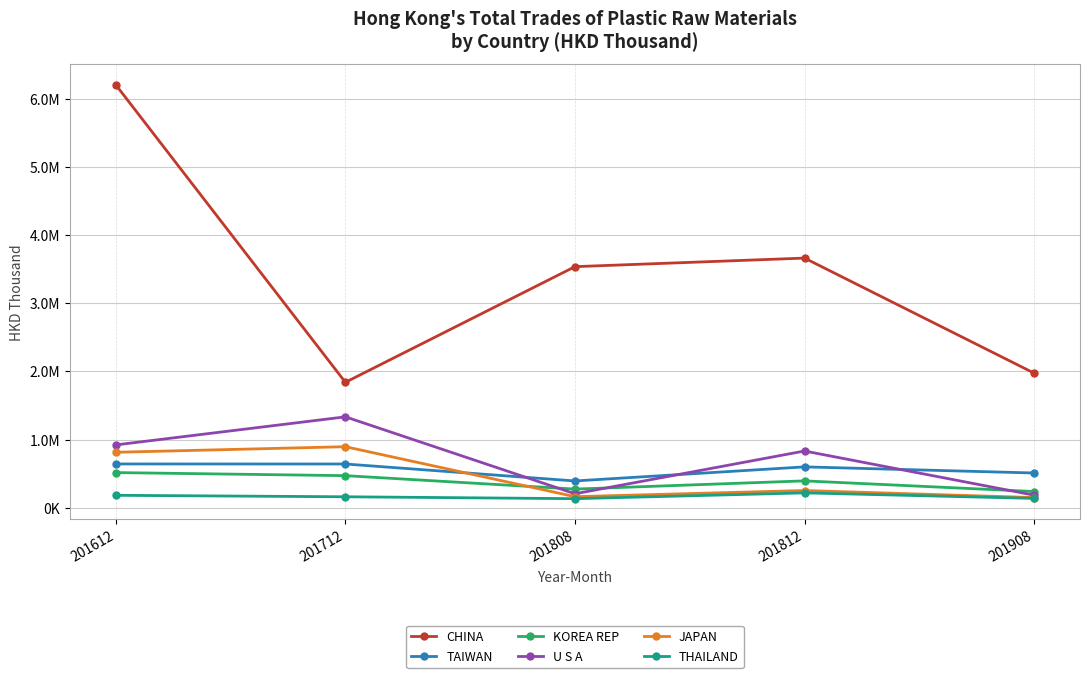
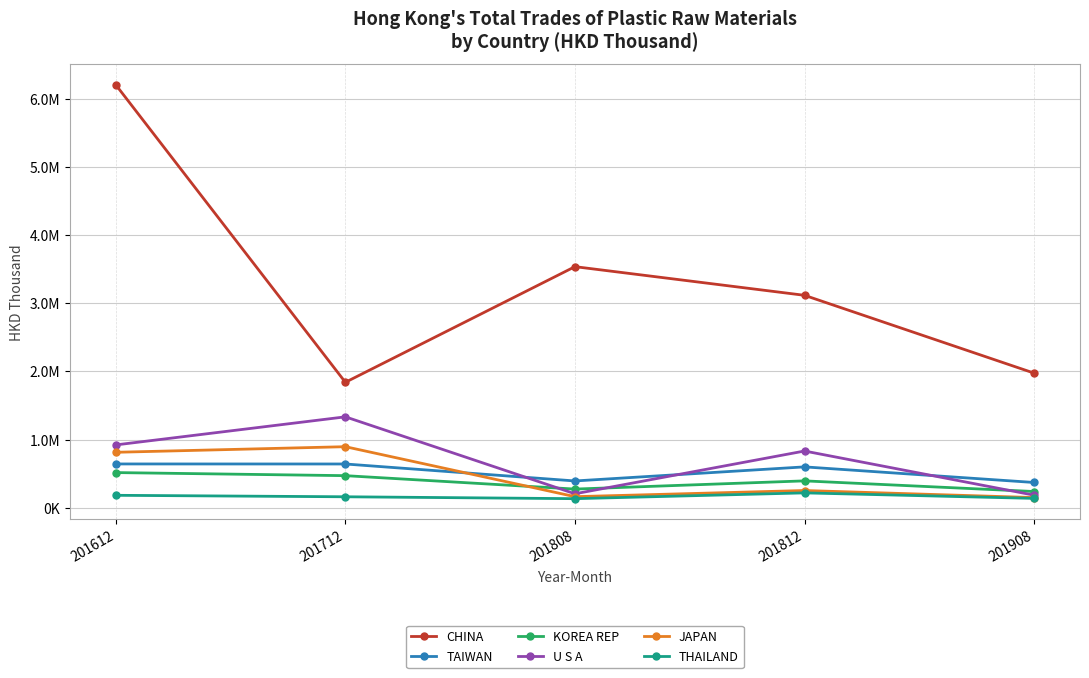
CHINA, 201812: 3700000 -> 3100000
TAIWAN, 201908: 500000 -> 400000
